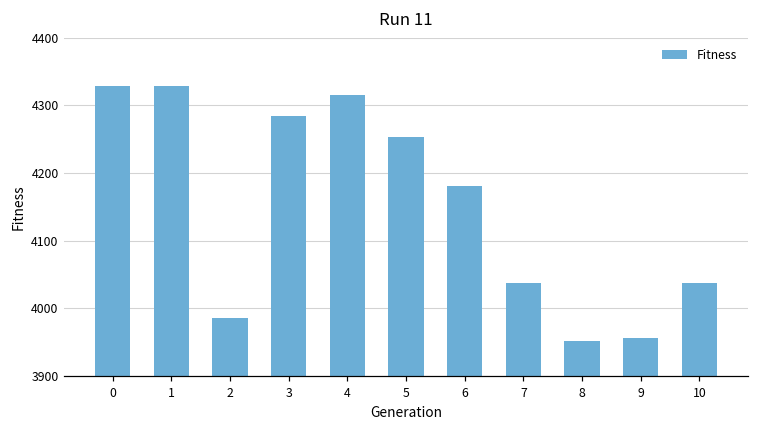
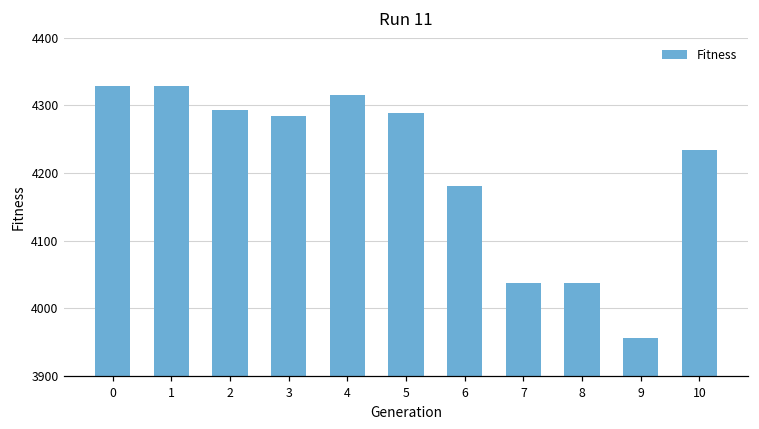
2: 3990 -> 4290
5: 4250 -> 4290
8: 3950 -> 4040
10: 4040 -> 4230
